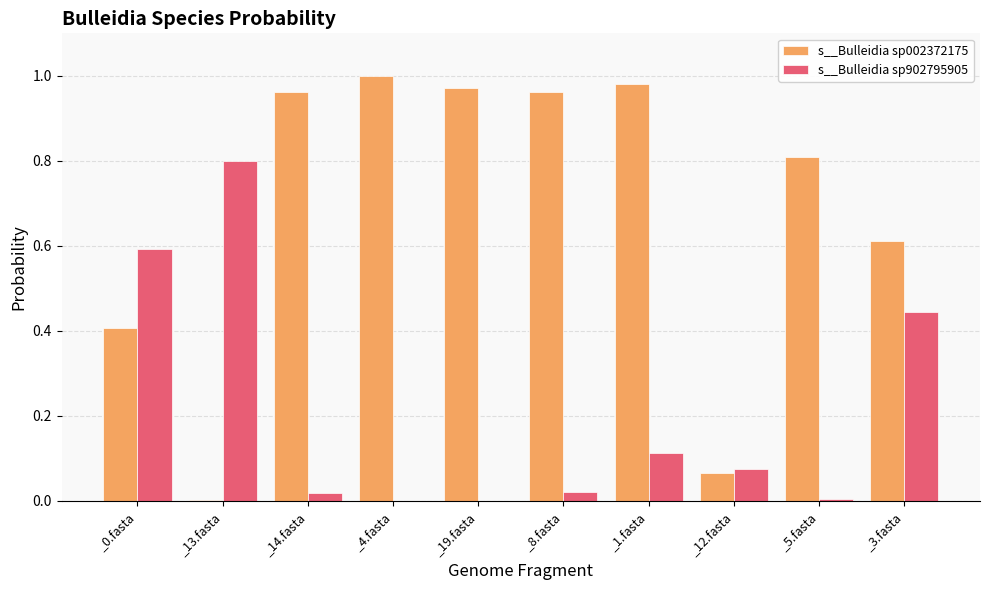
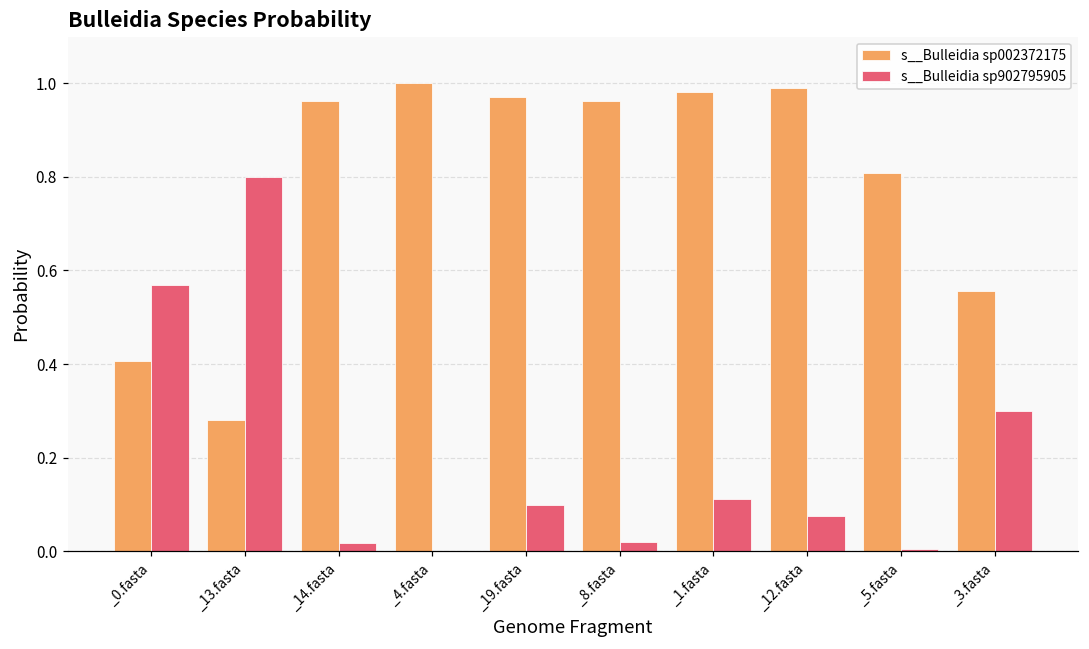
s__Bulleidia sp902795905, _0.fasta: 0.59 -> 0.57
s__Bulleidia sp002372175, _13.fasta: 0.00 -> 0.28
s__Bulleidia sp902795905, _19.fasta: 0.00 -> 0.10
s__Bulleidia sp002372175, _12.fasta: 0.07 -> 0.99
s__Bulleidia sp002372175, _3.fasta: 0.61 -> 0.56
s__Bulleidia sp902795905, _3.fasta: 0.44 -> 0.30
